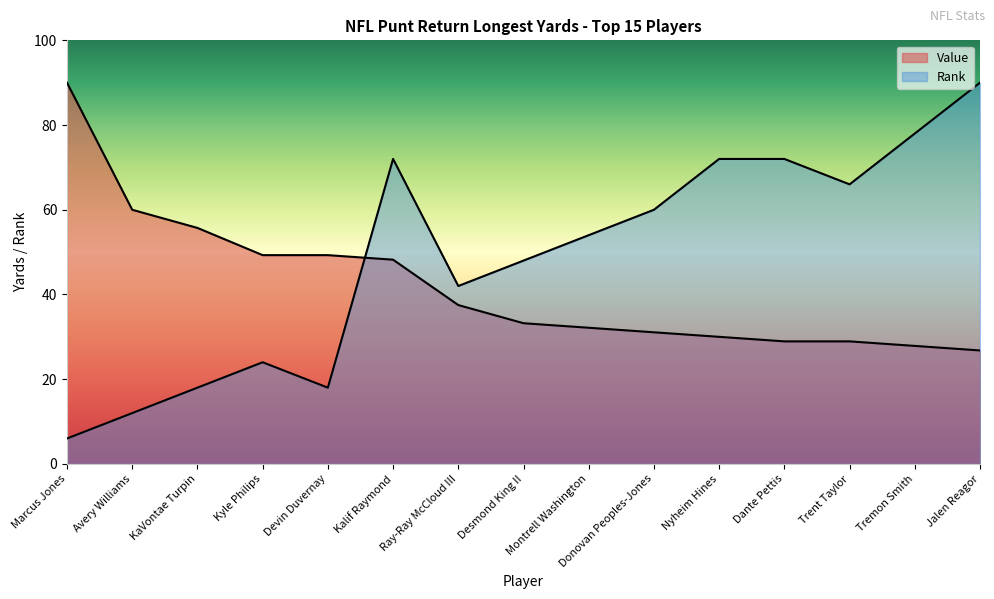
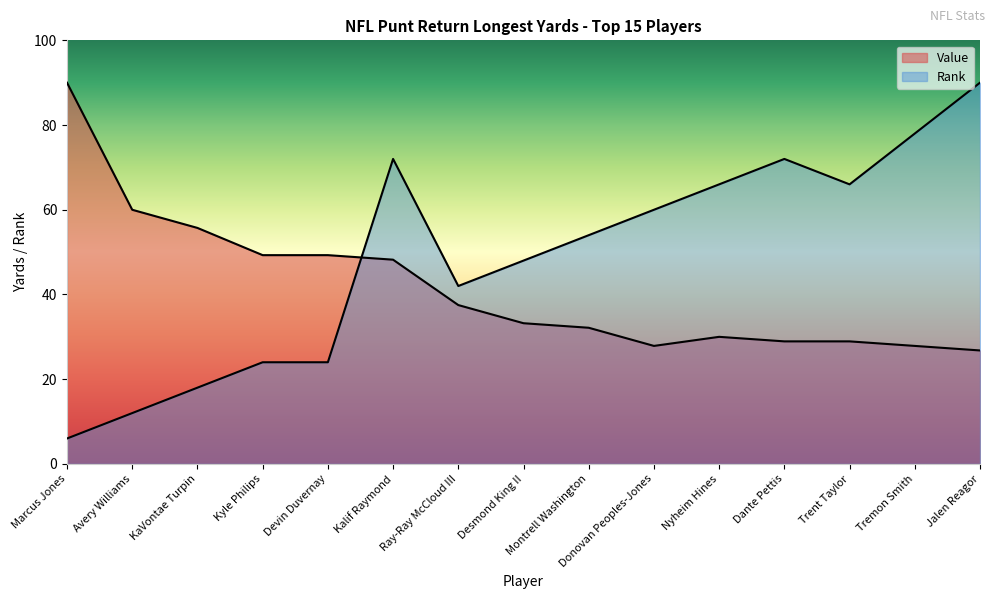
Rank, Devin Duvernay: 18 -> 24
Value, Donovan Peoples-Jones: 31 -> 28
Rank, Nyheim Hines: 72 -> 66
